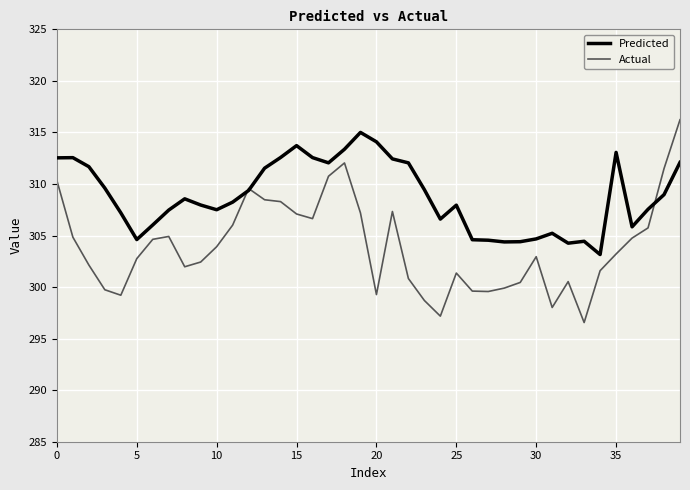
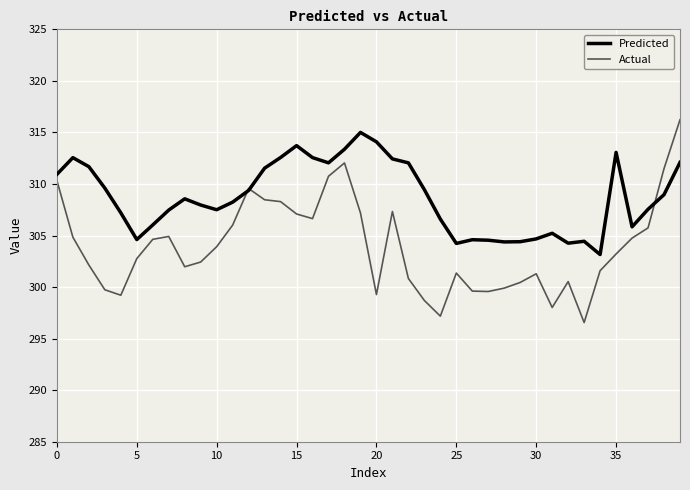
Predicted, 0: 312.5 -> 310.9
Predicted, 25: 307.9 -> 304.2
Actual, 30: 302.9 -> 301.3
